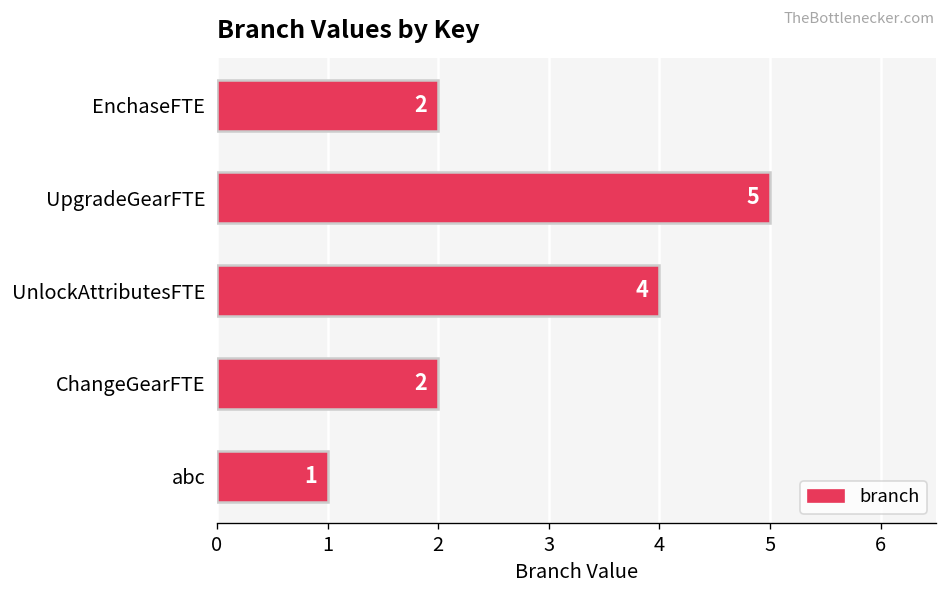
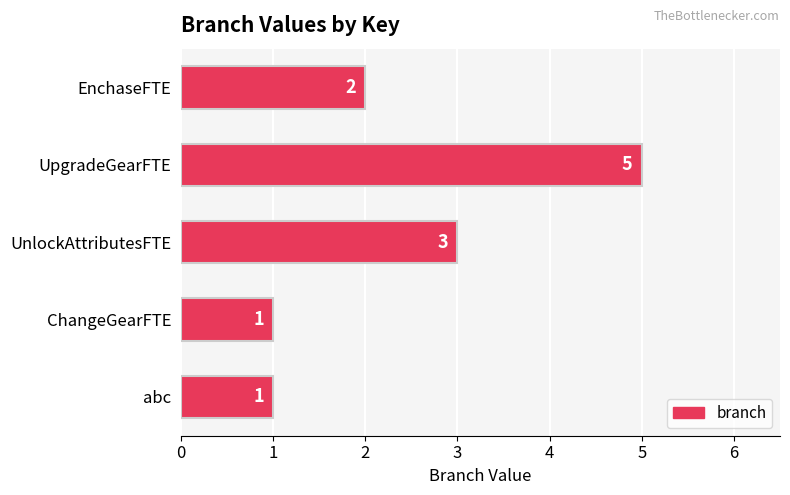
UnlockAttributesFTE: 4 -> 3
ChangeGearFTE: 2 -> 1
